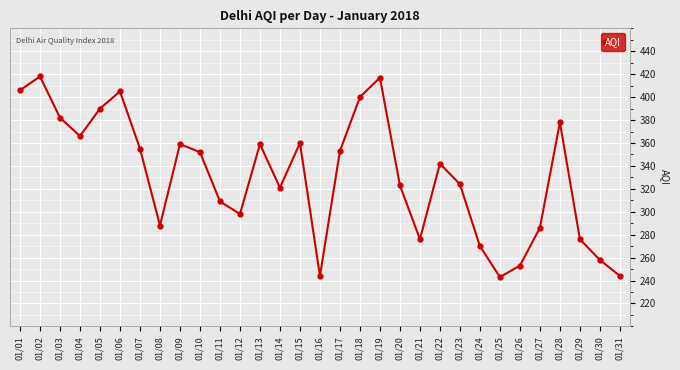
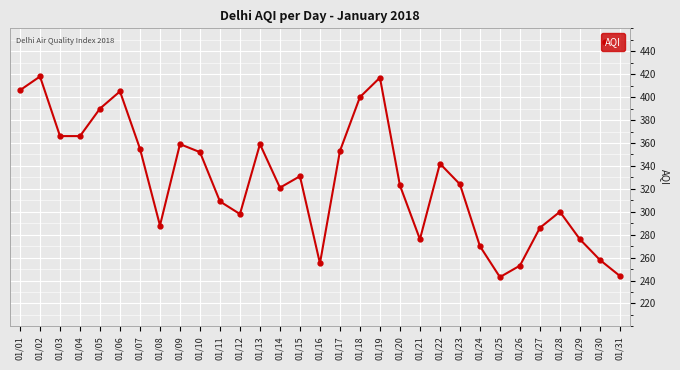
01/03: 382 -> 366
01/15: 360 -> 331
01/16: 244 -> 255
01/28: 378 -> 300
